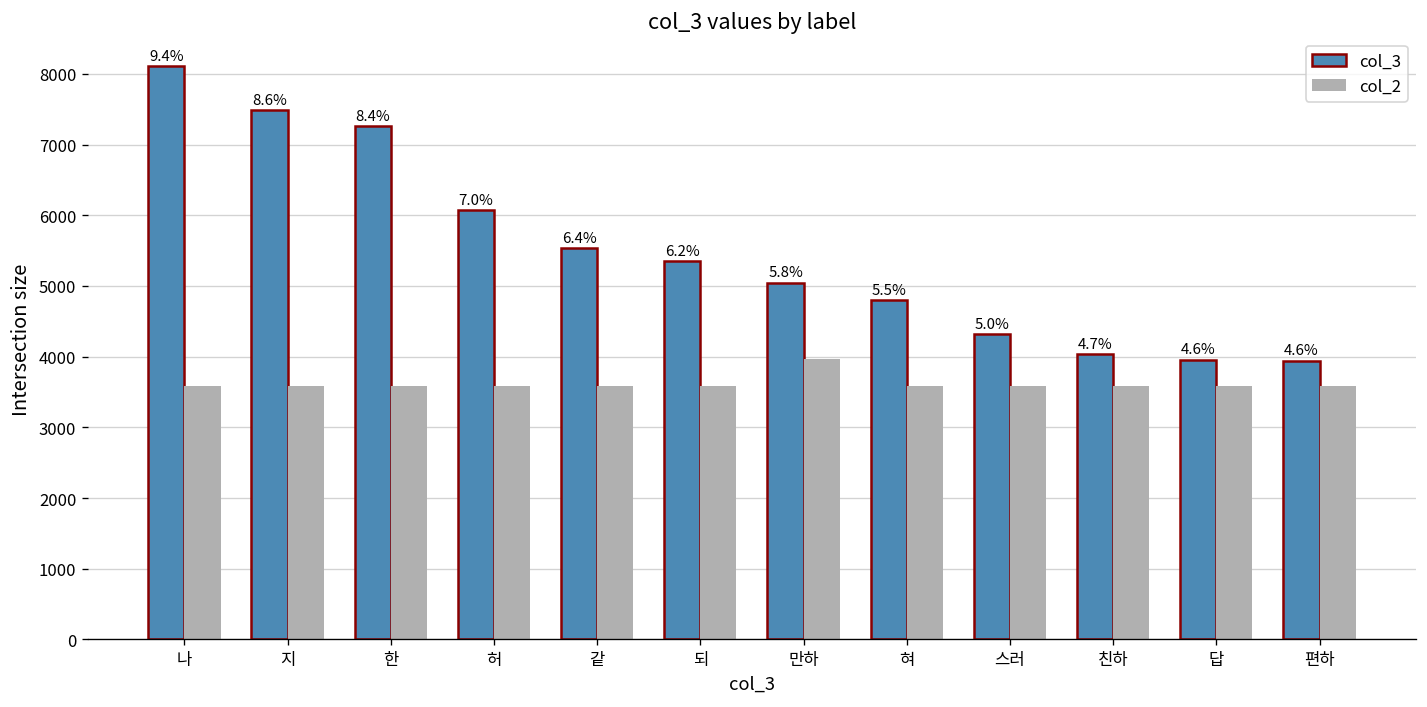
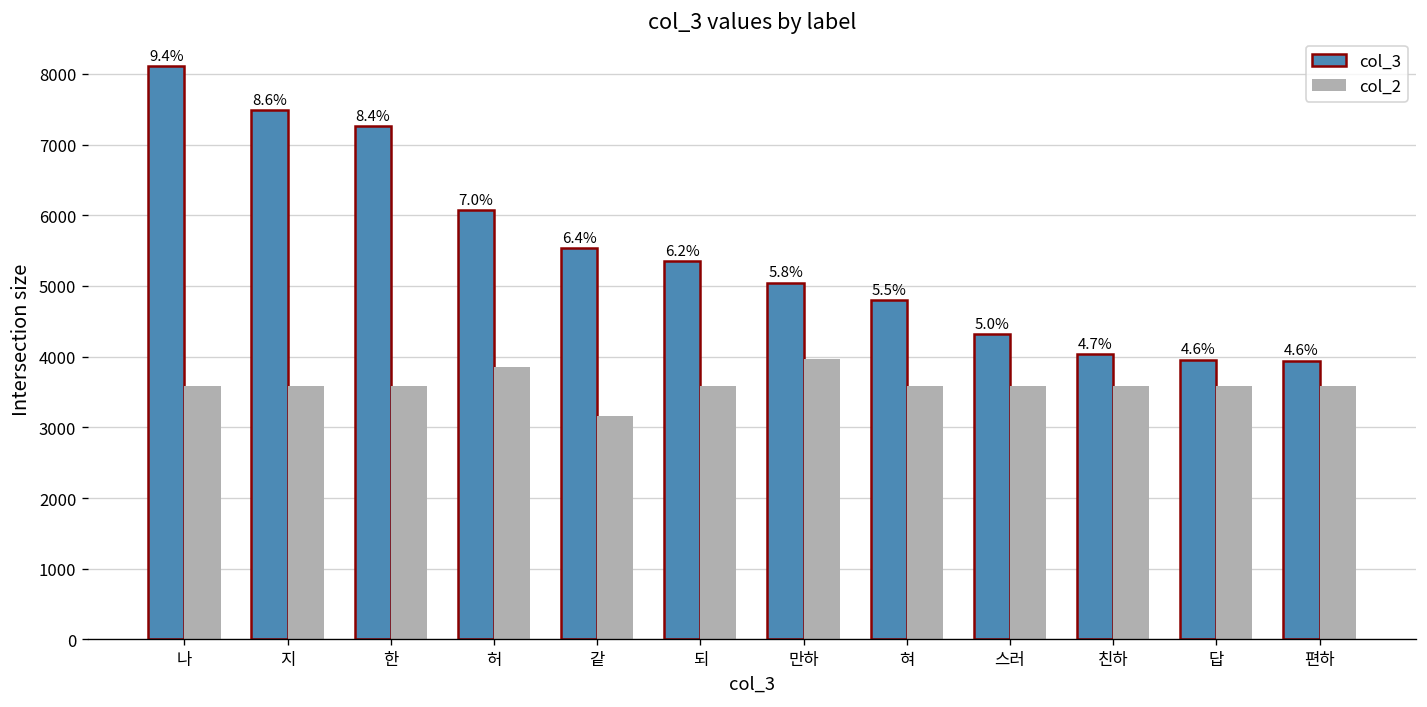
col_2, 허: 3600 -> 3900
col_2, 같: 3600 -> 3200
